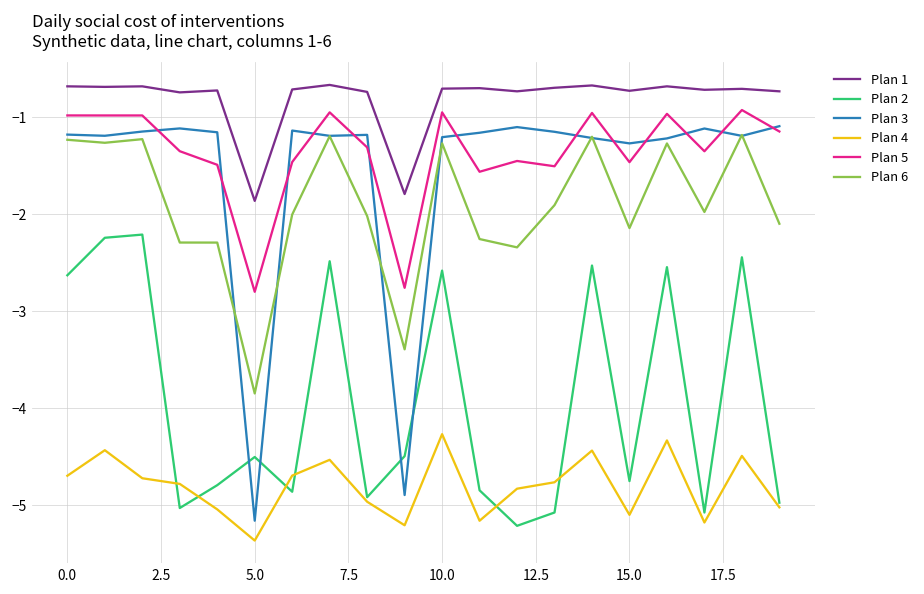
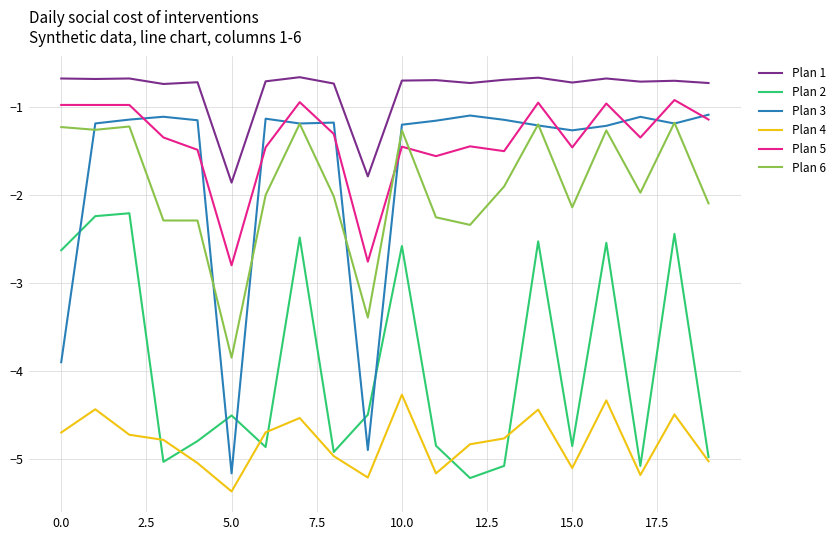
Plan 3, 0.0: -1.2 -> -3.9
Plan 5, 10.0: -0.9 -> -1.5
Plan 2, 15.0: -4.75 -> -4.85
